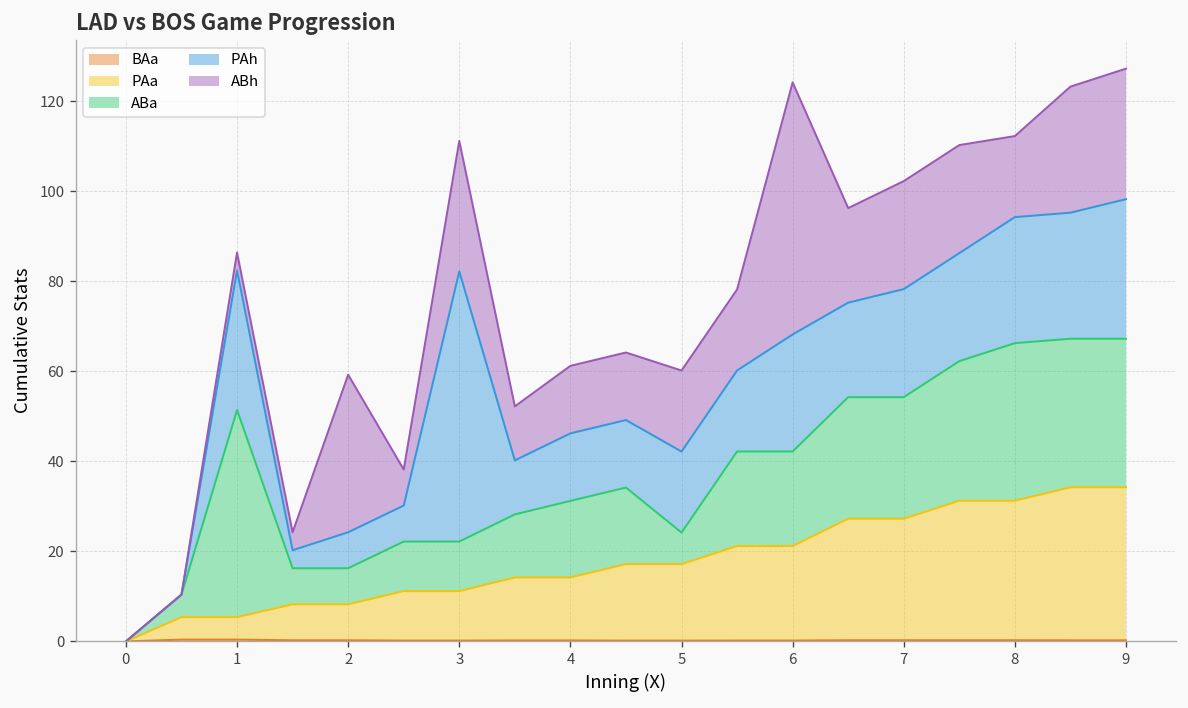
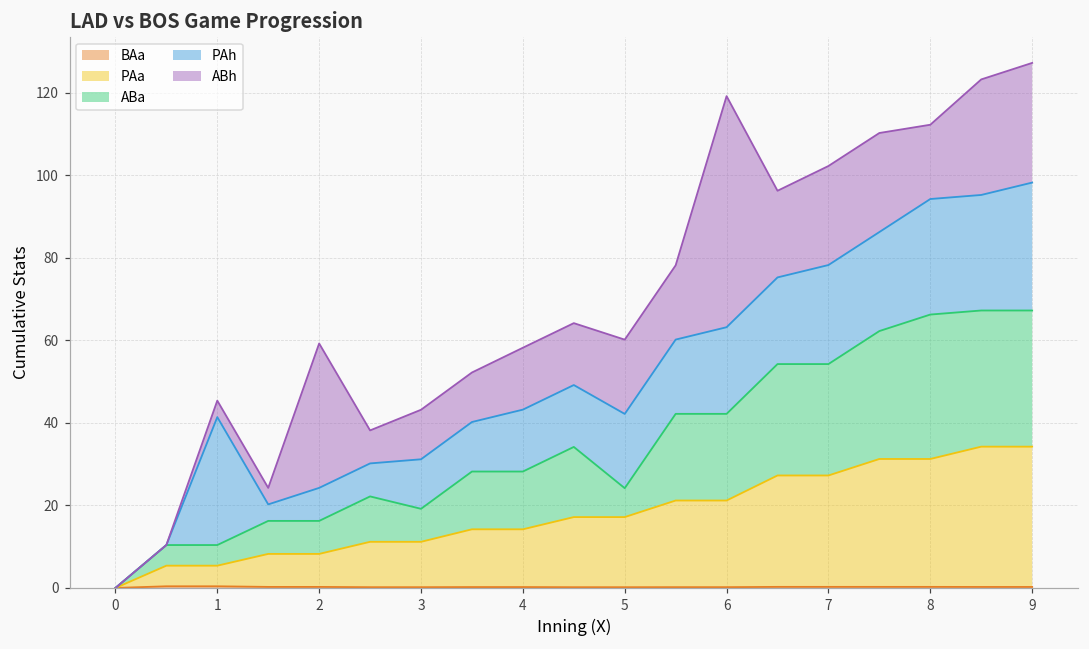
ABa, 1: 46 -> 5
ABa, 3: 11 -> 8
PAh, 3: 60 -> 12
ABh, 3: 29 -> 12
ABa, 4: 17 -> 14
PAh, 6: 26 -> 21
